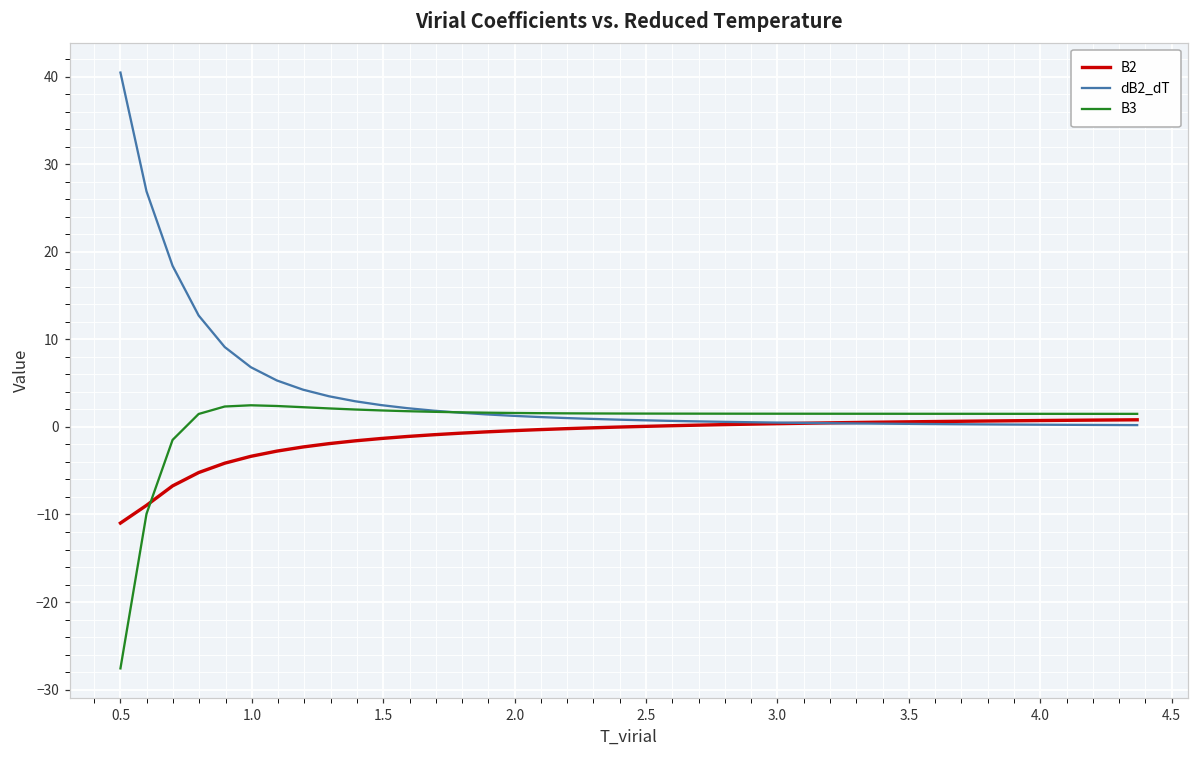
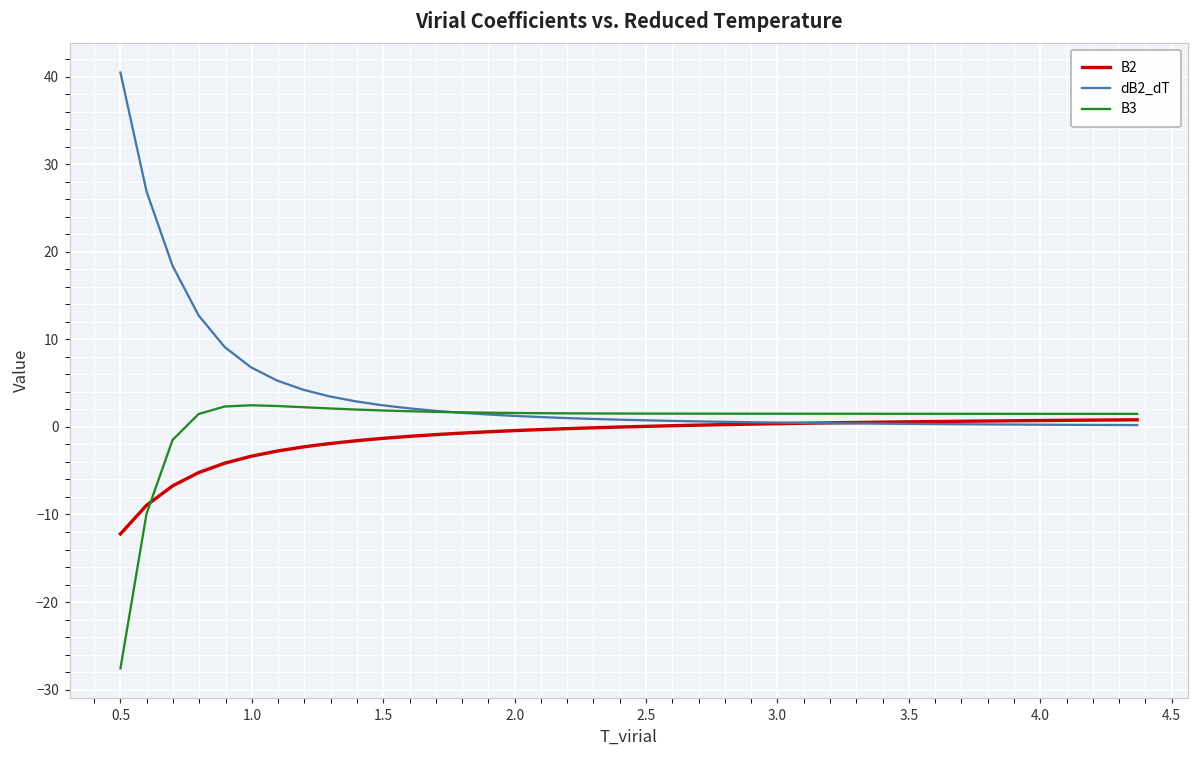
B2, 0.5: -11 -> -12
